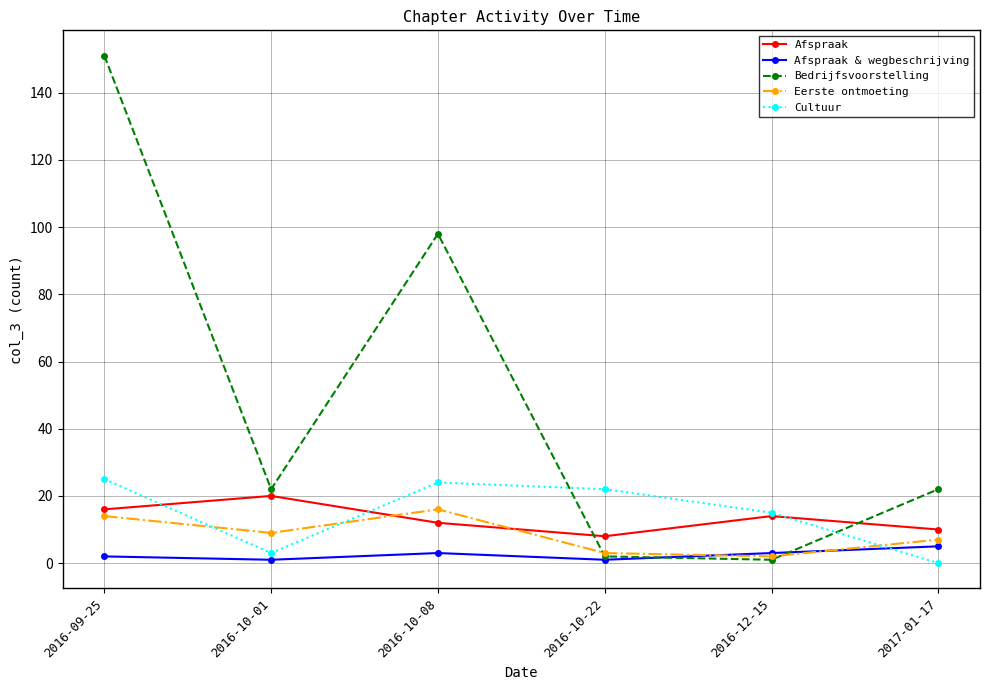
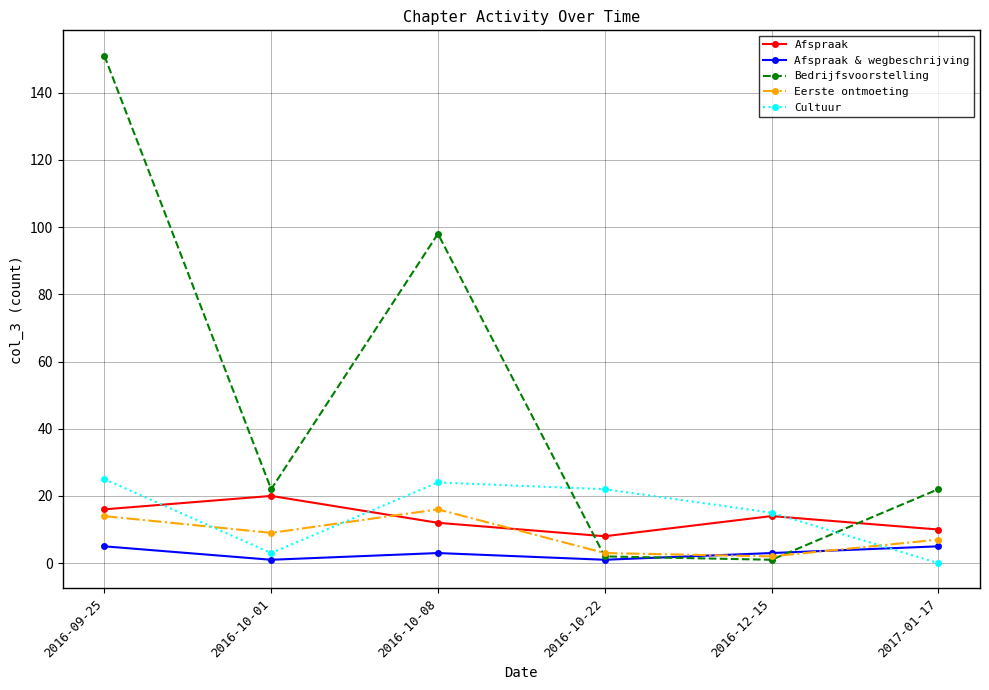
Afspraak & wegbeschrijving, 2016-09-25: 2 -> 5
